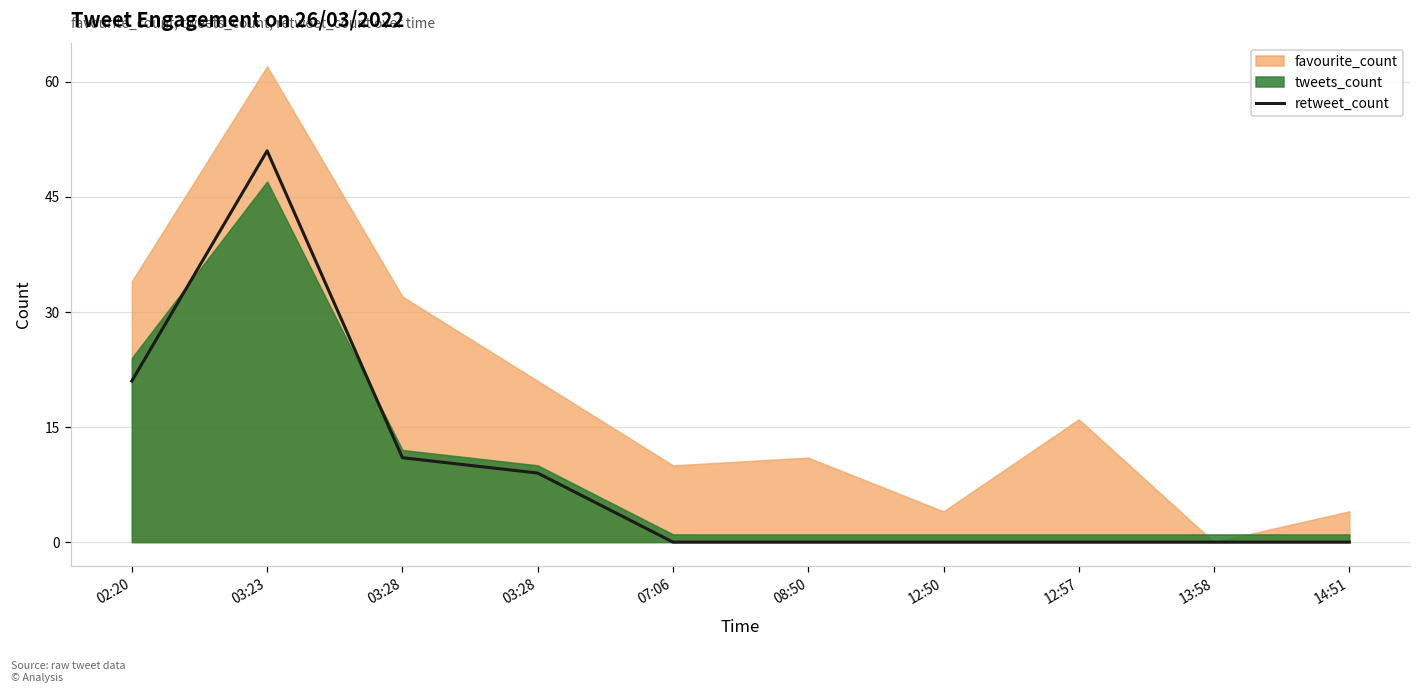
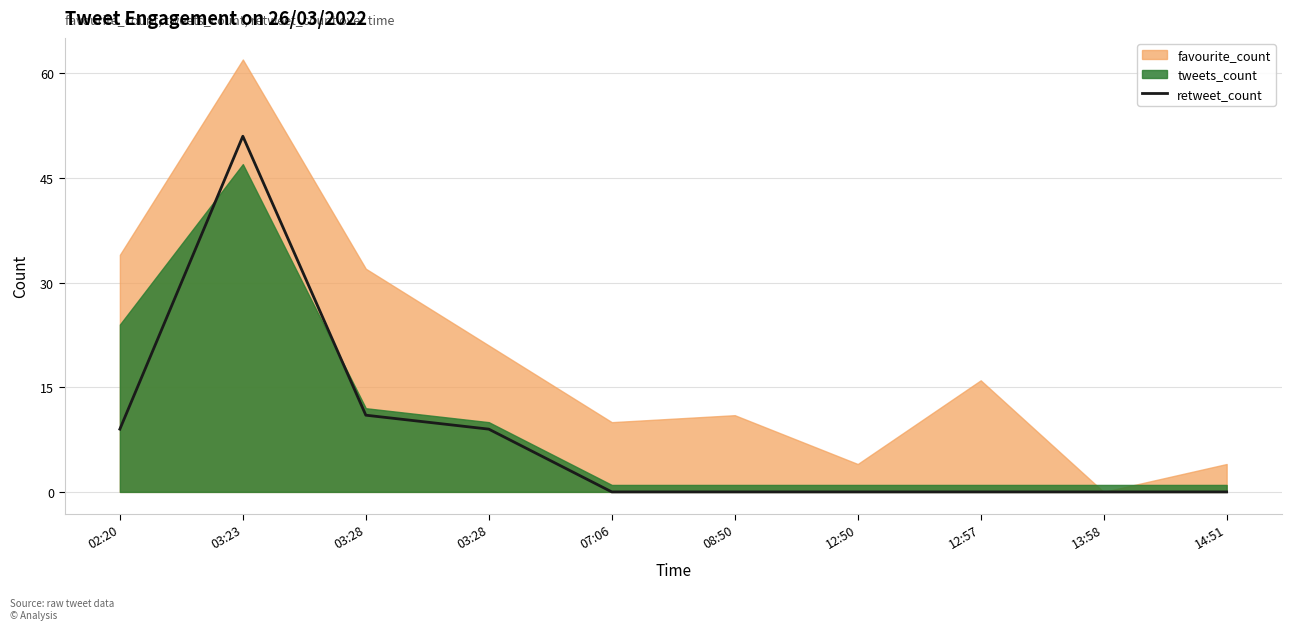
retweet_count, 02:20: 21 -> 9
